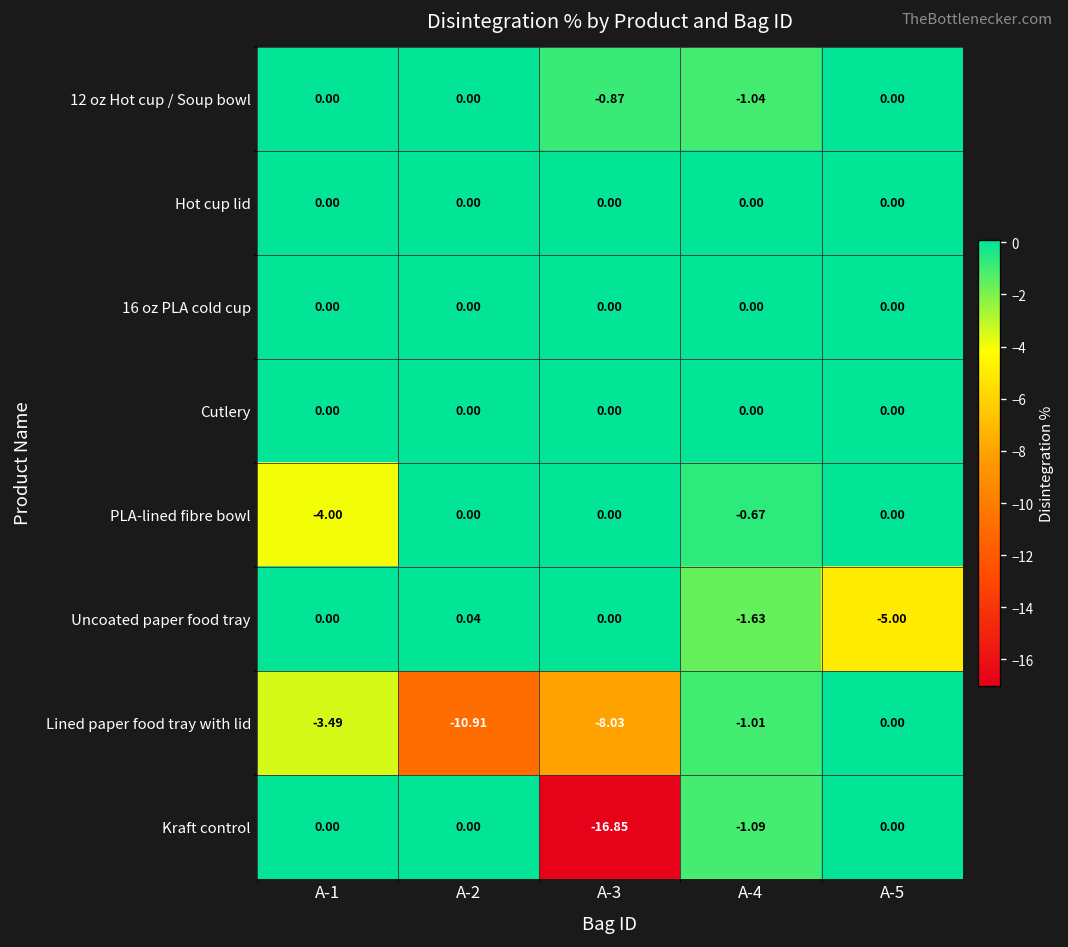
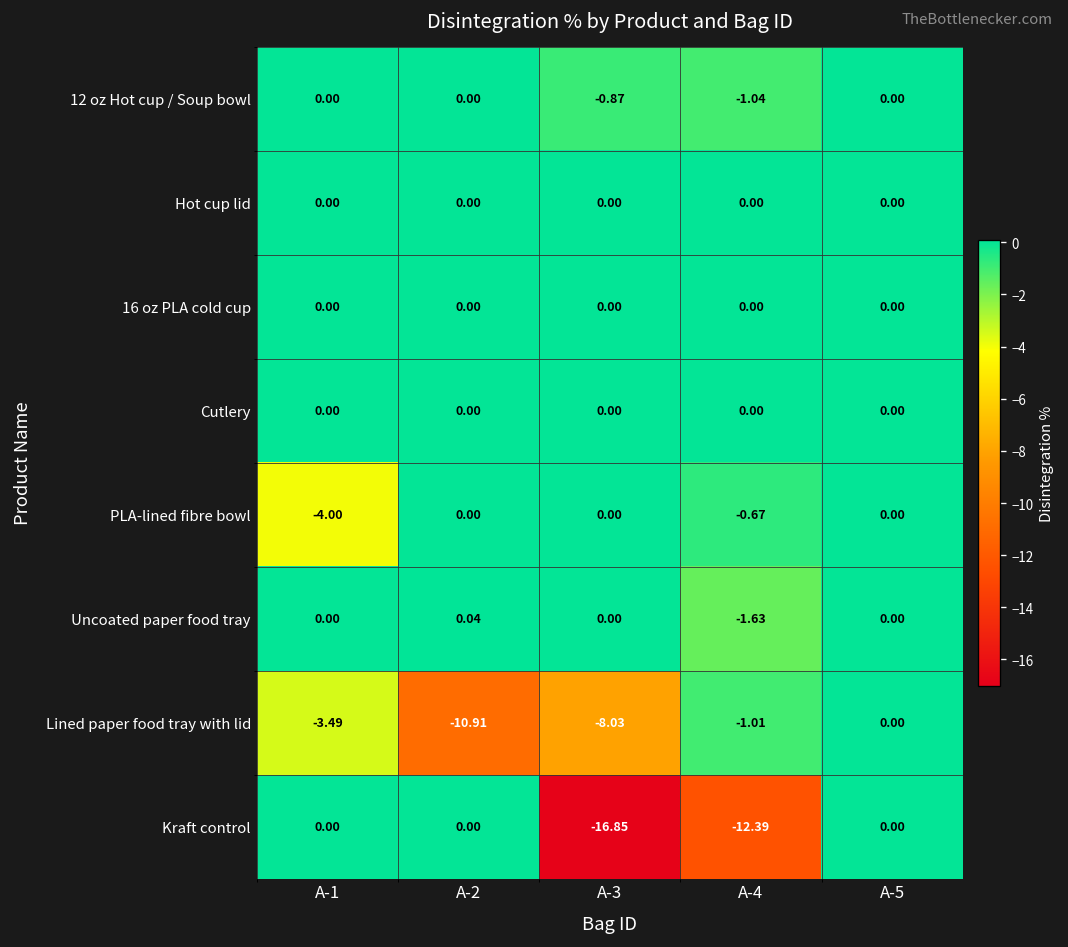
Uncoated paper food tray, A-5: -5.00 -> 0.00
Kraft control, A-4: -1.09 -> -12.39
